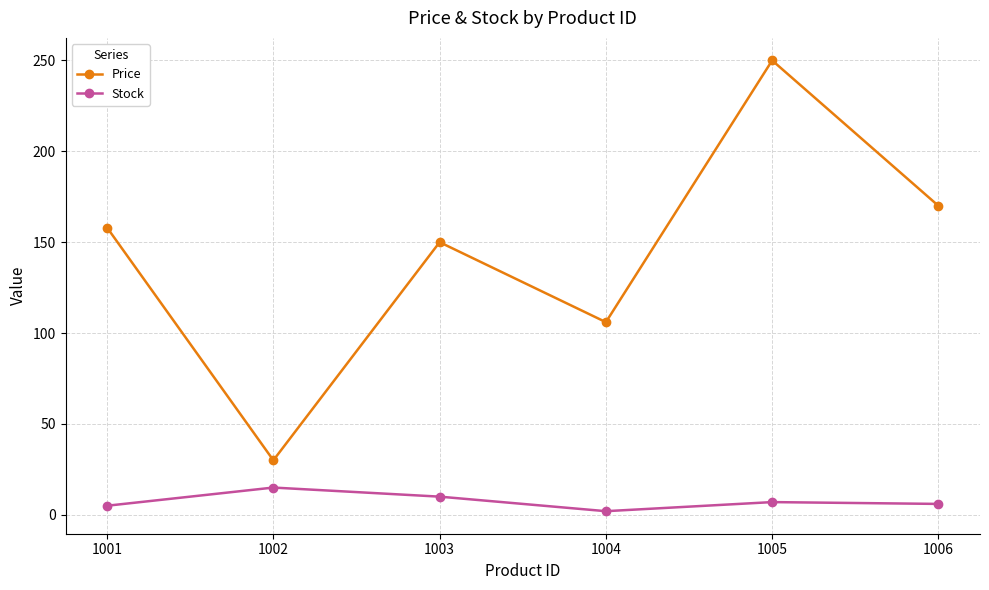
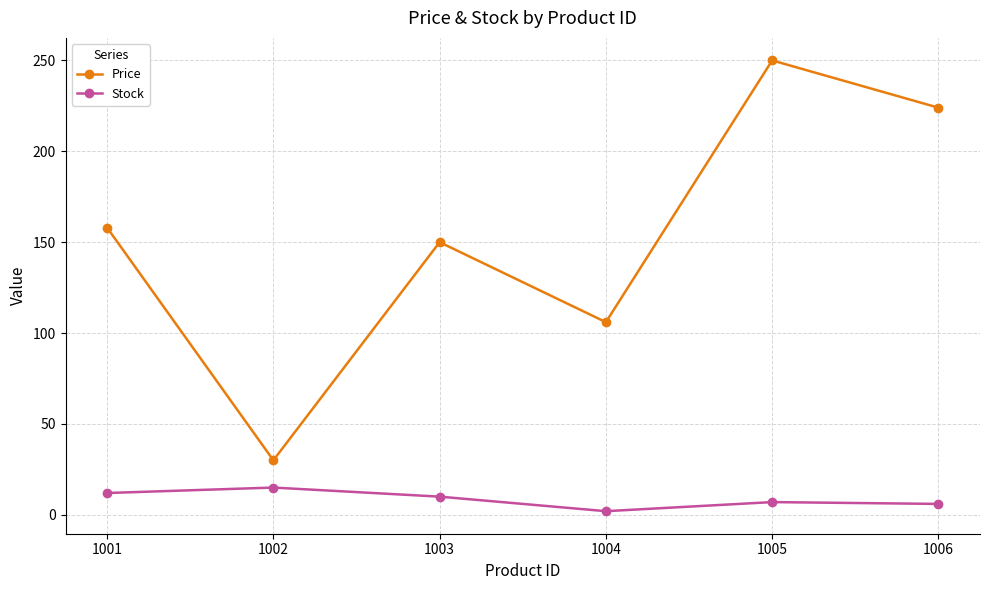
Stock, 1001: 5 -> 12
Price, 1006: 170 -> 224
